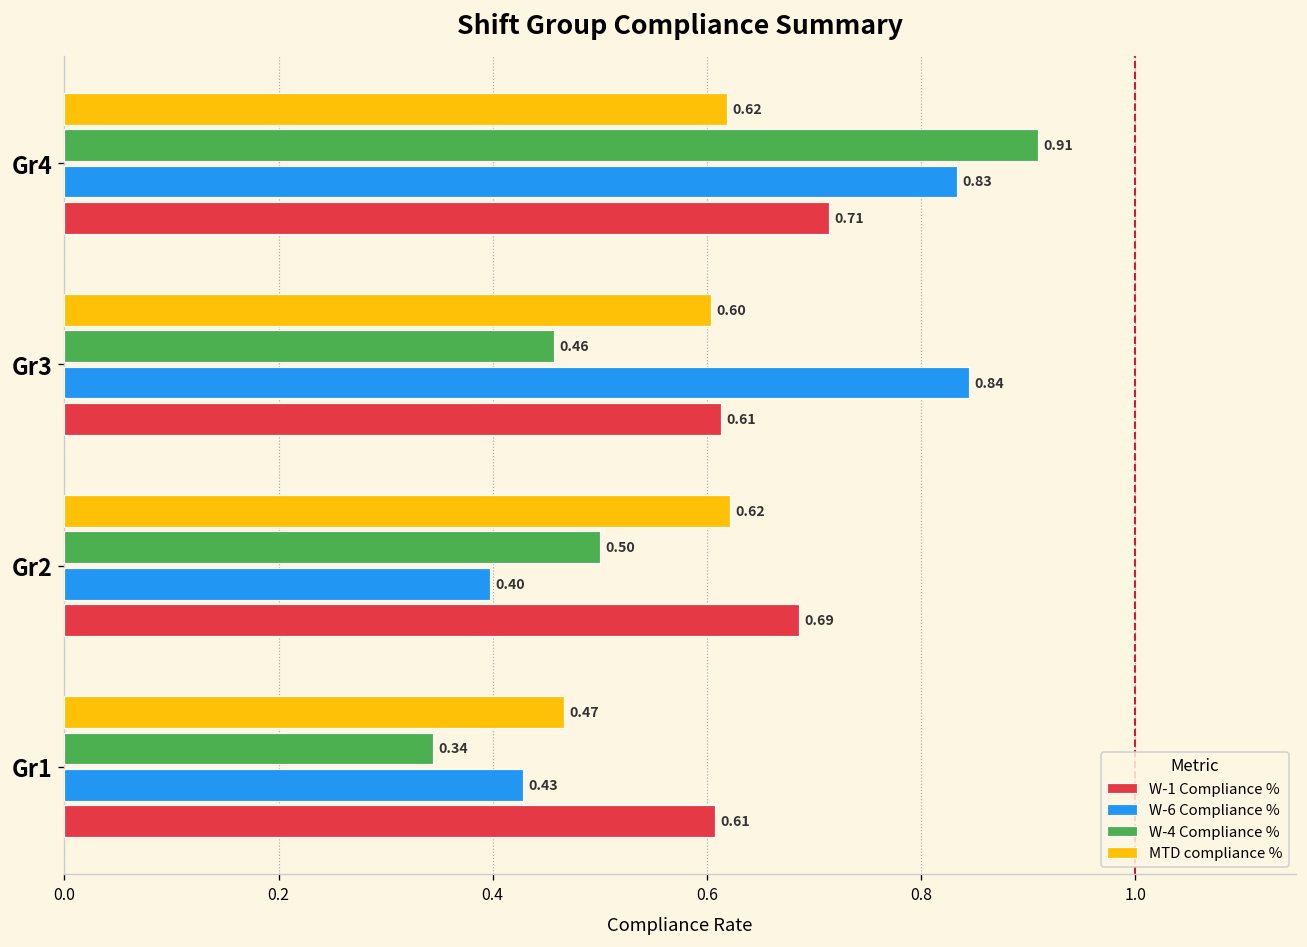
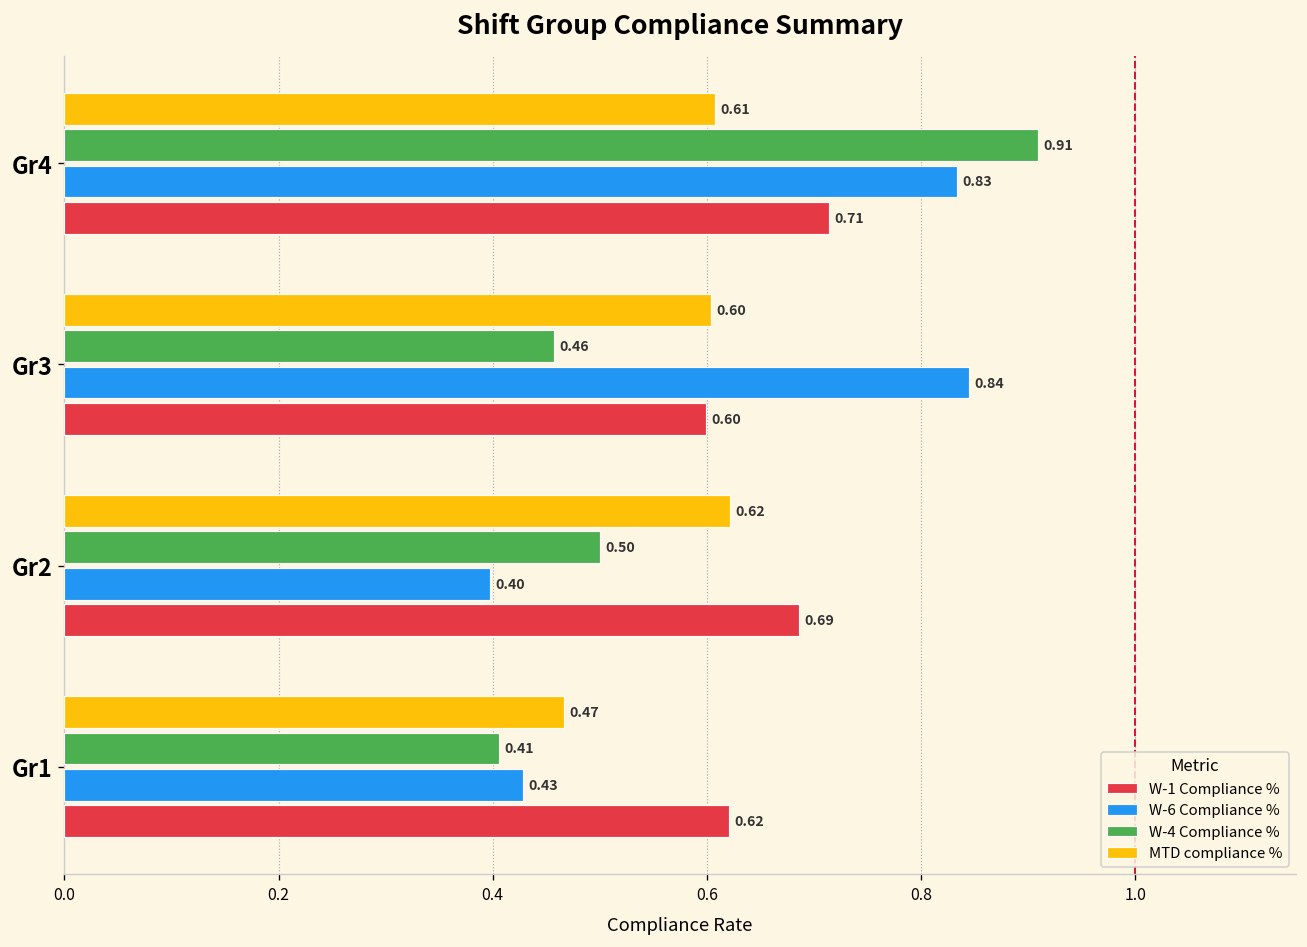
MTD compliance %, Gr4: 0.62 -> 0.61
W-1 Compliance %, Gr3: 0.61 -> 0.60
W-4 Compliance %, Gr1: 0.34 -> 0.41
W-1 Compliance %, Gr1: 0.61 -> 0.62
